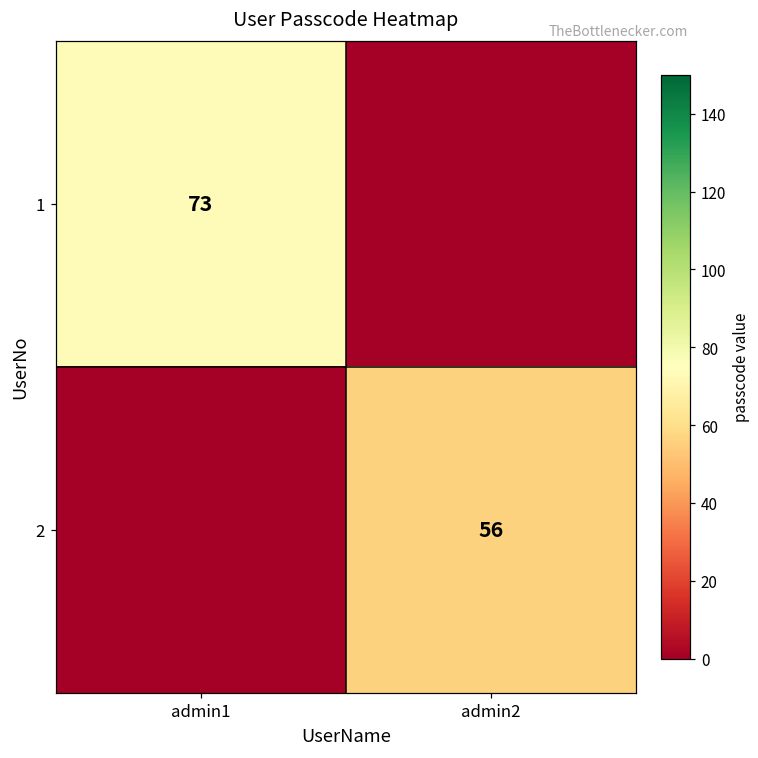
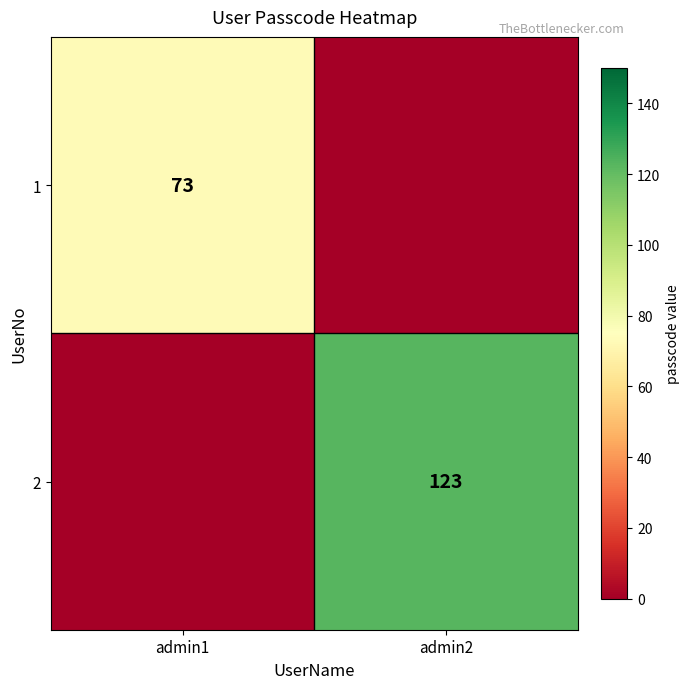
2, admin2: 56 -> 123
